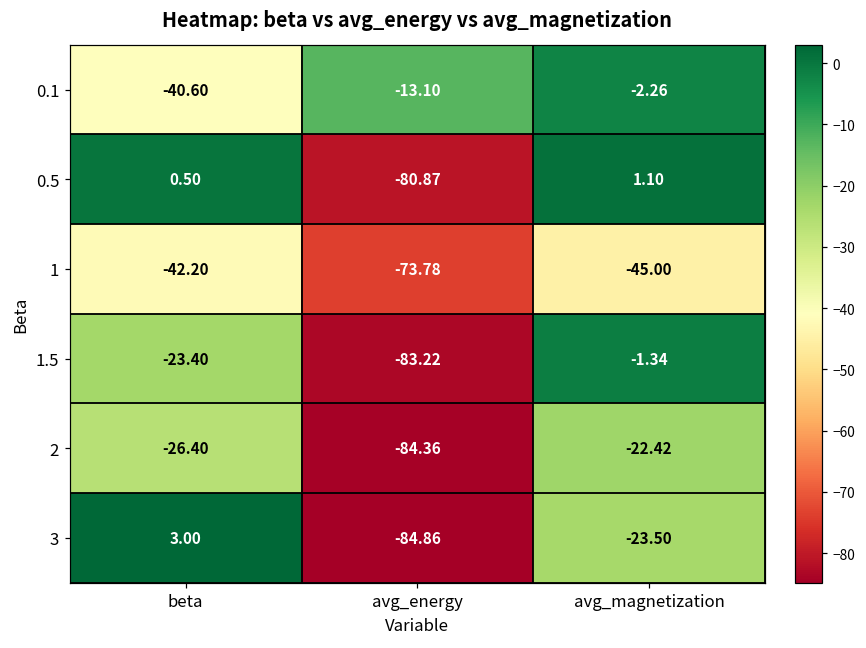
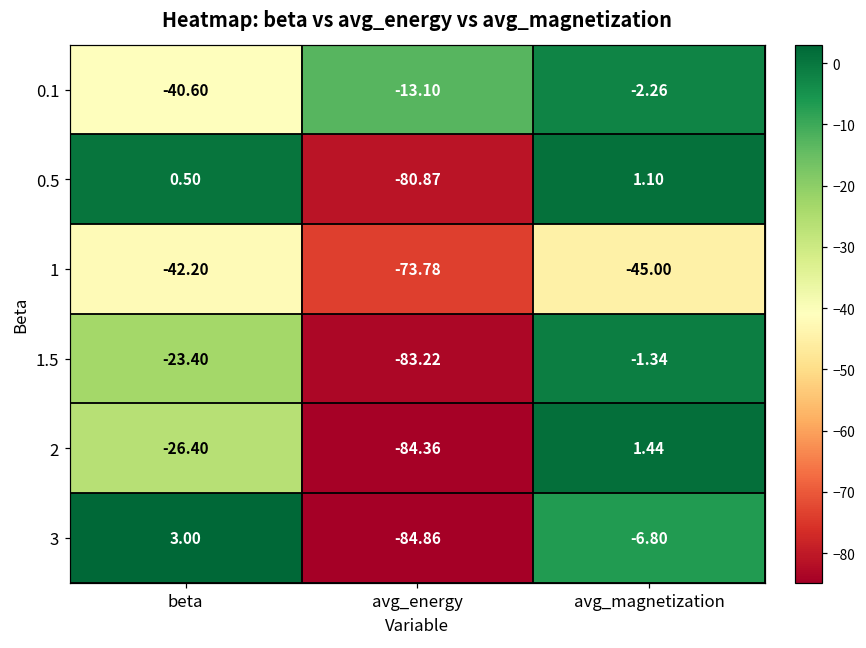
2, avg_magnetization: -22.42 -> 1.44
3, avg_magnetization: -23.50 -> -6.80
